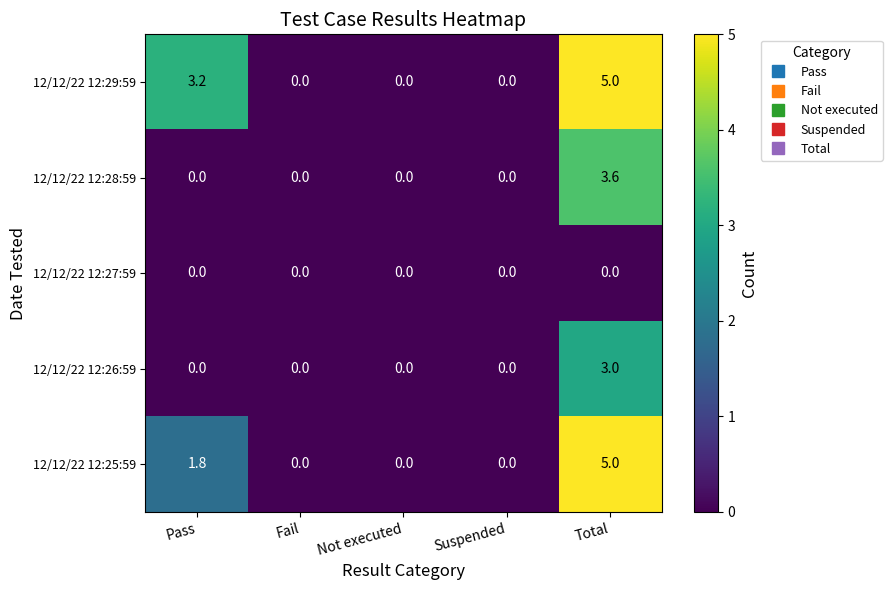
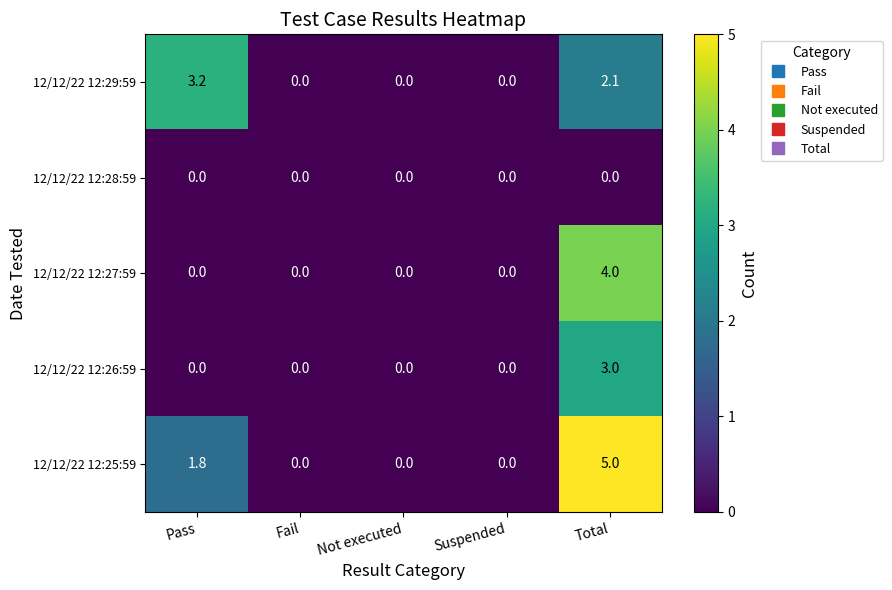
12/12/22 12:29:59, Total: 5.0 -> 2.1
12/12/22 12:28:59, Total: 3.6 -> 0.0
12/12/22 12:27:59, Total: 0.0 -> 4.0
